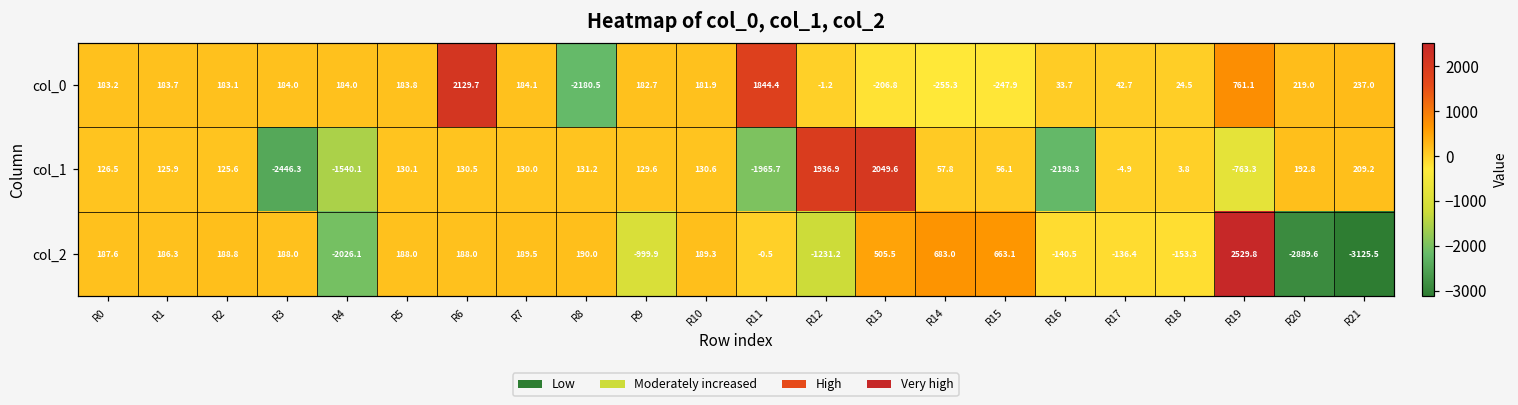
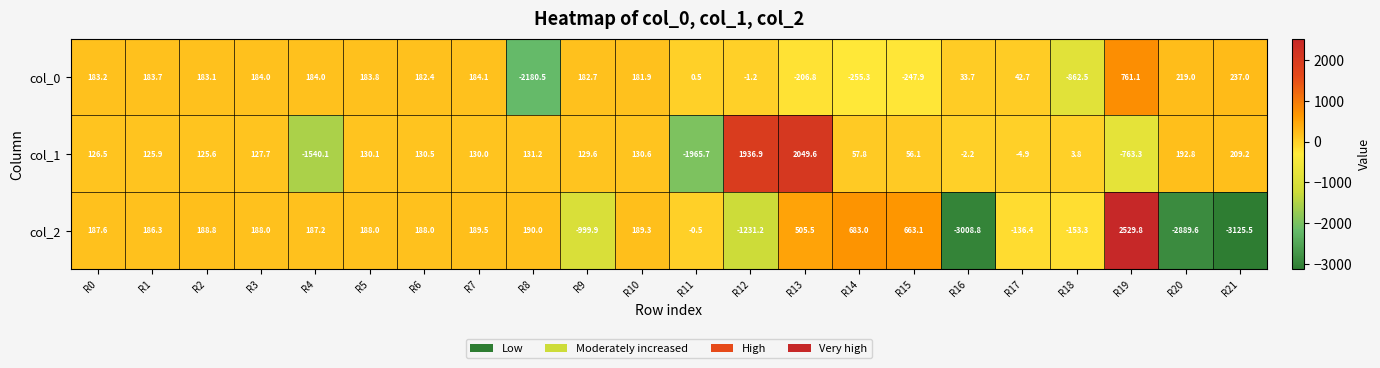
col_0, R6: 2129.7 -> 182.4
col_0, R11: 1844.4 -> 0.5
col_0, R18: 24.5 -> -862.5
col_1, R3: -2446.3 -> 127.7
col_1, R16: -2198.3 -> -2.2
col_2, R4: -2026.1 -> 187.2
col_2, R16: -140.5 -> -3008.8
